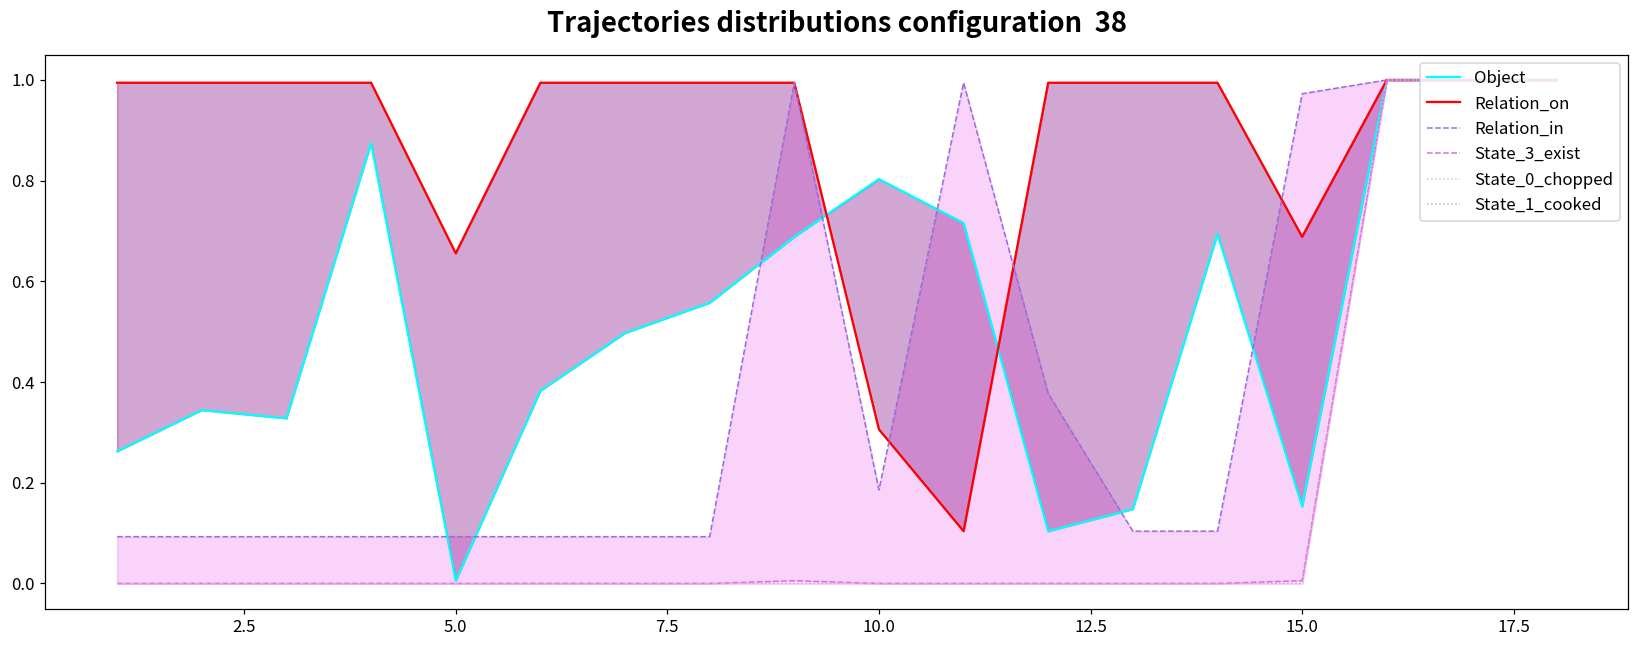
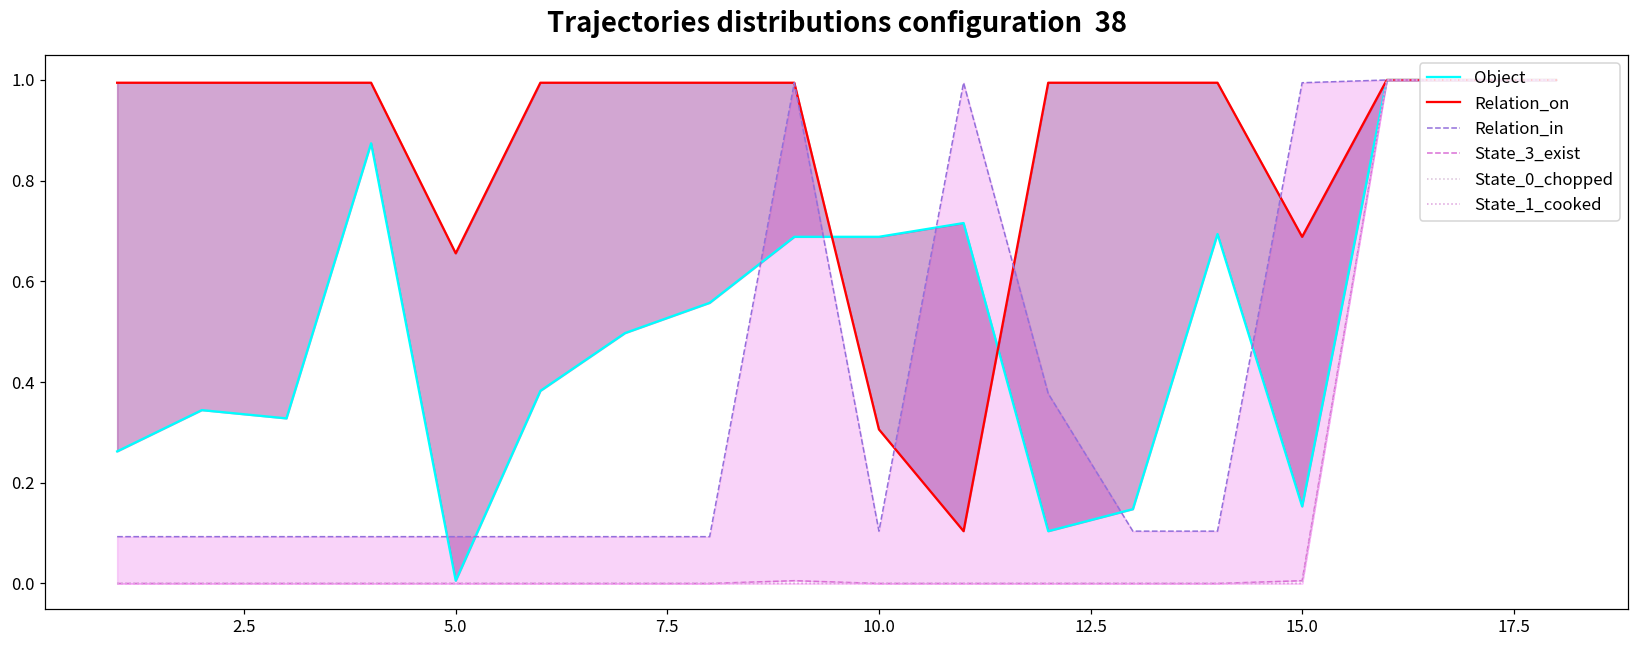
Object, 10.0: 0.80 -> 0.69
Relation_in, 10.0: 0.19 -> 0.10
Relation_in, 15.0: 0.97 -> 0.99
